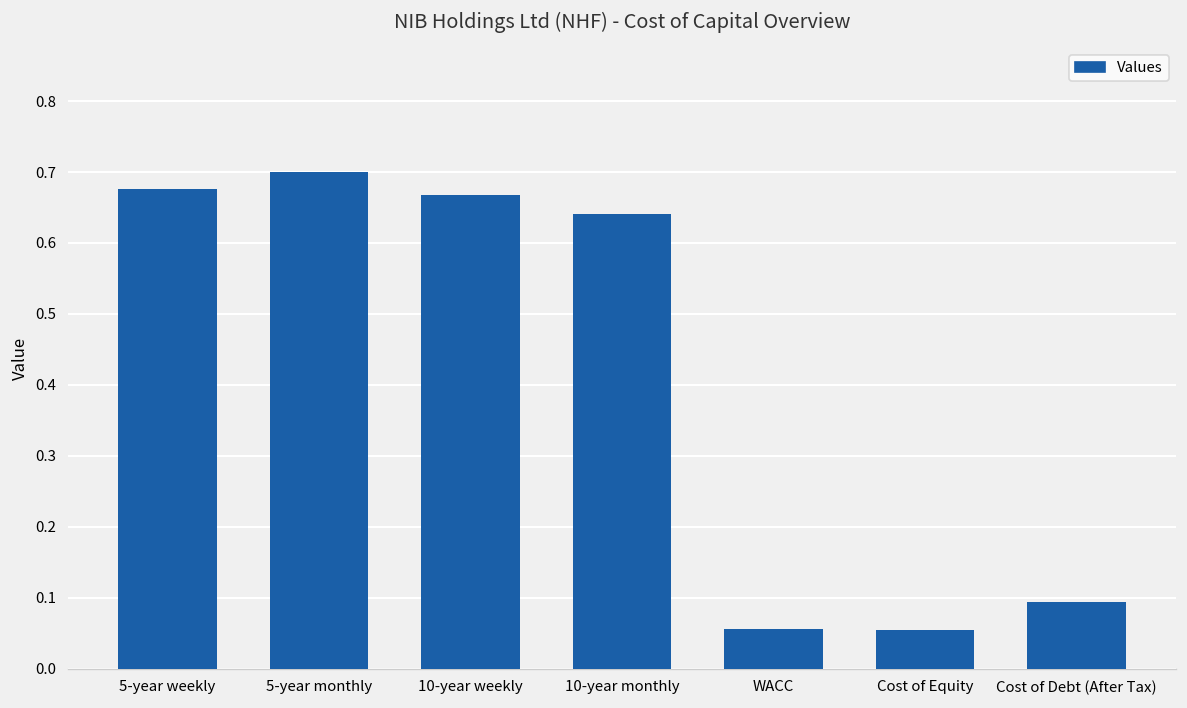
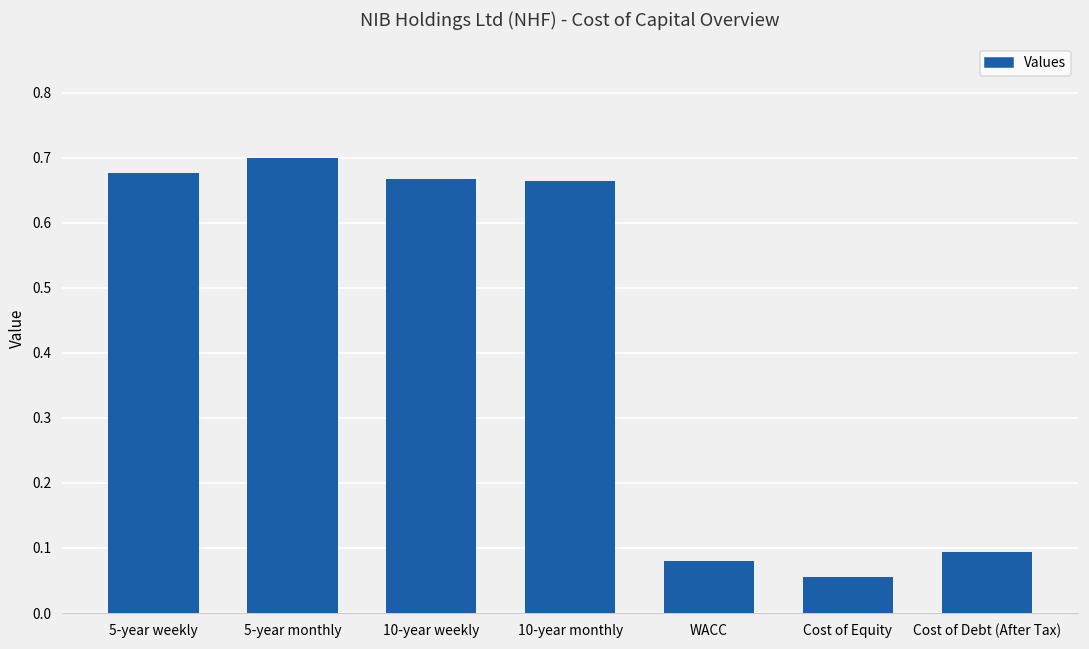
10-year monthly: 0.64 -> 0.66
WACC: 0.06 -> 0.08
